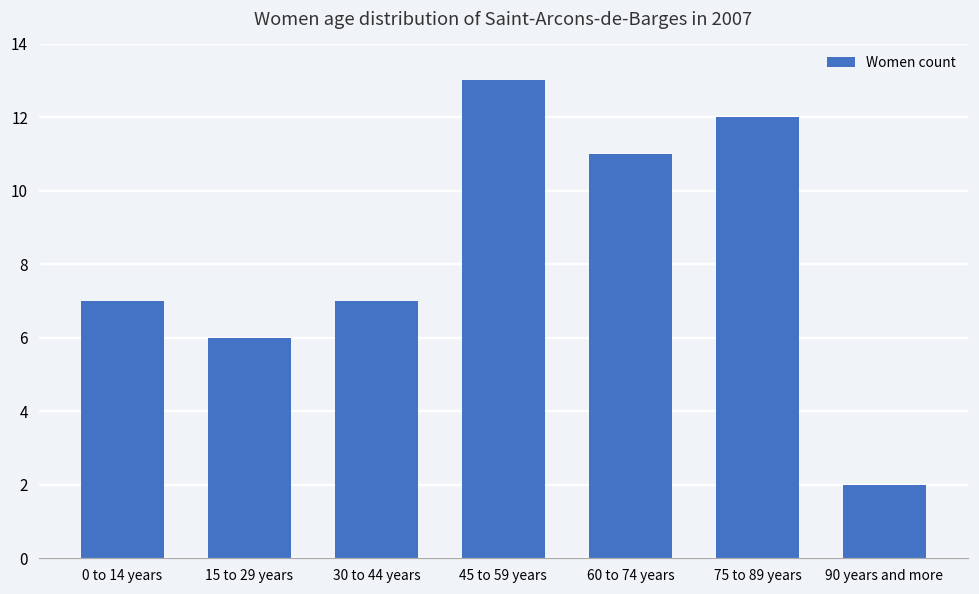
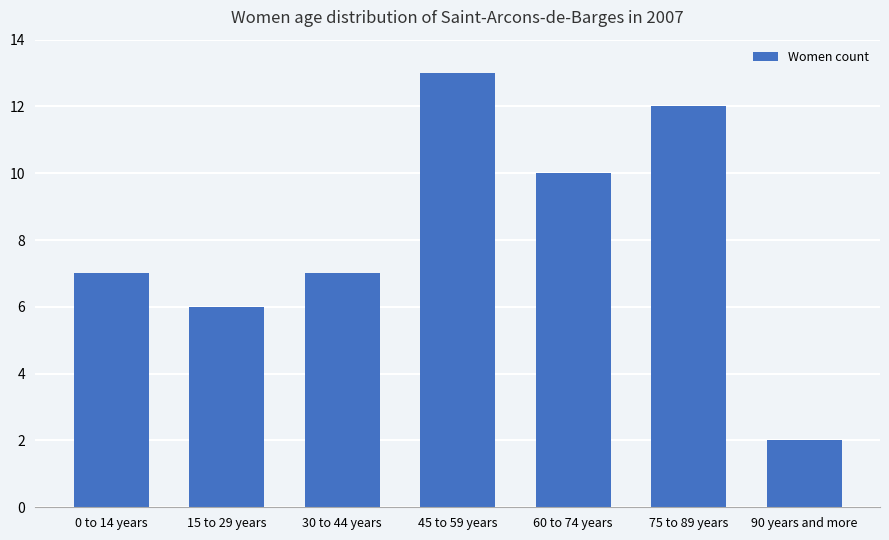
60 to 74 years: 11 -> 10
